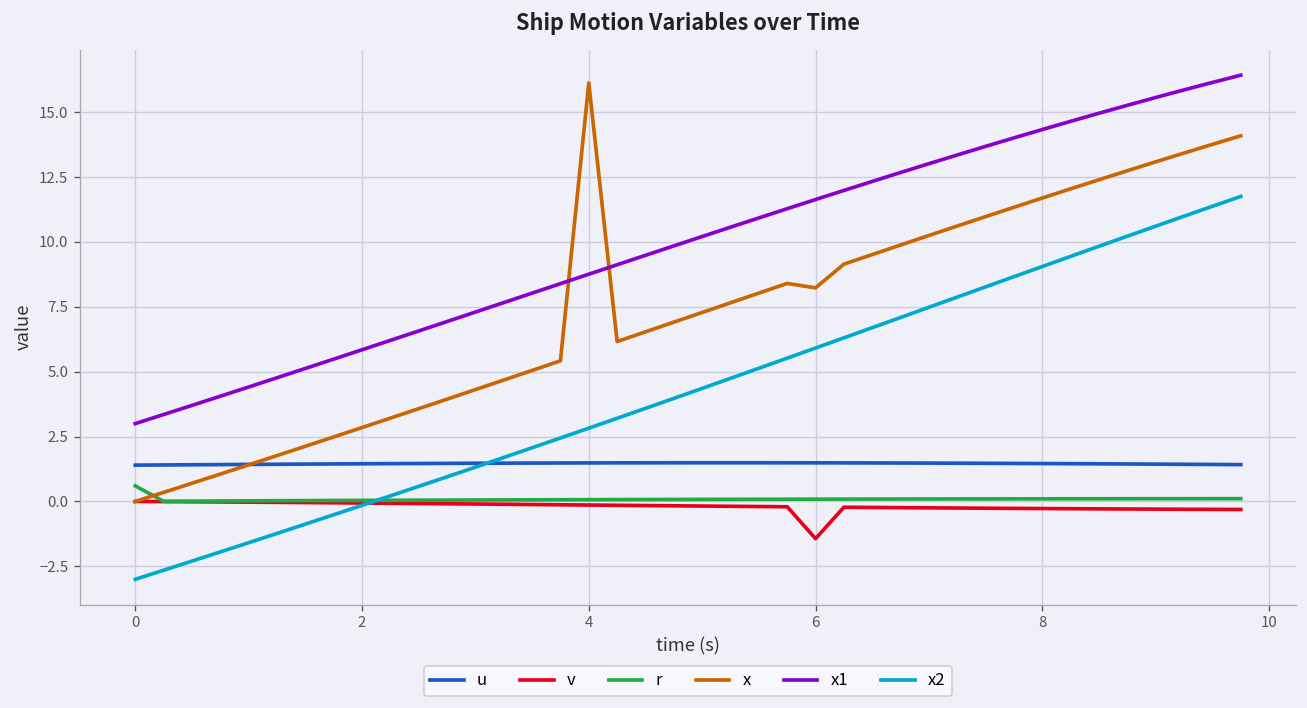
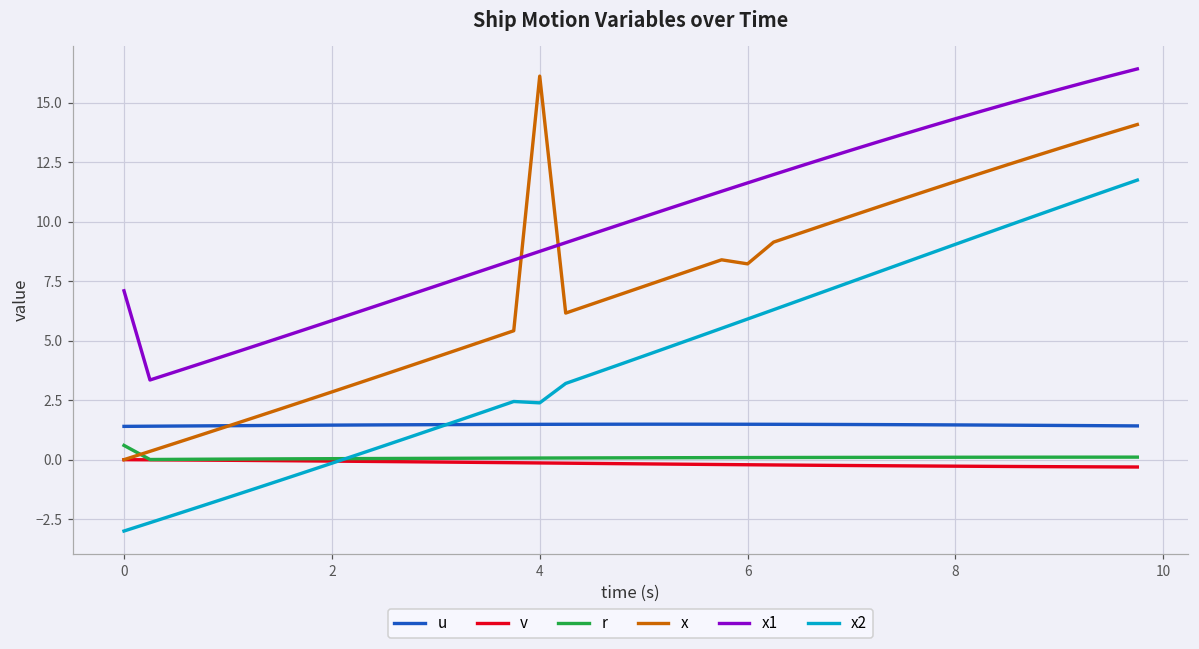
x1, 0: 3.0 -> 7.1
x2, 4: 2.8 -> 2.4
v, 6: -1.4 -> -0.2
